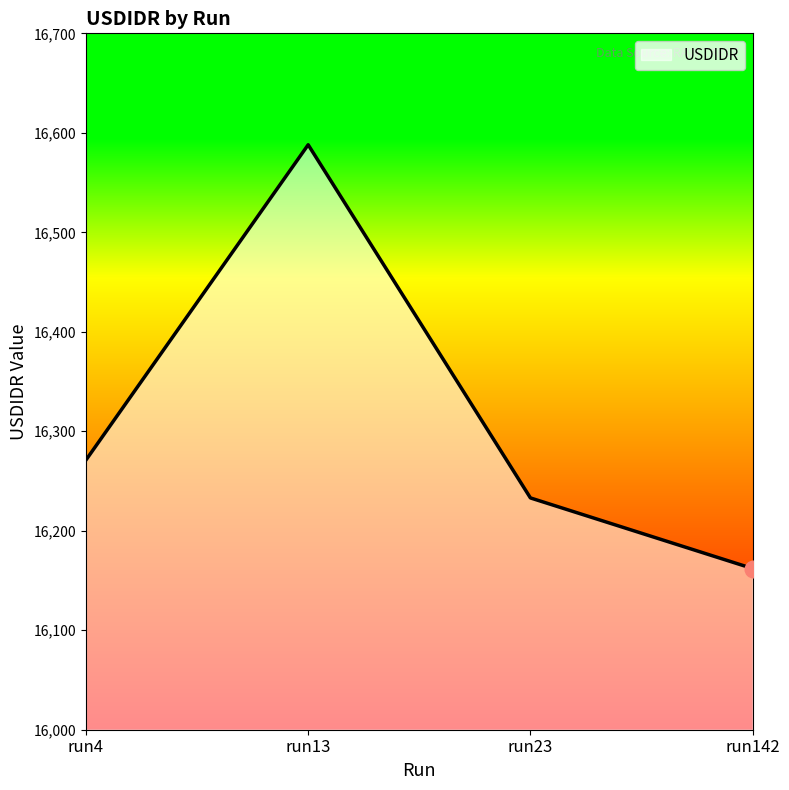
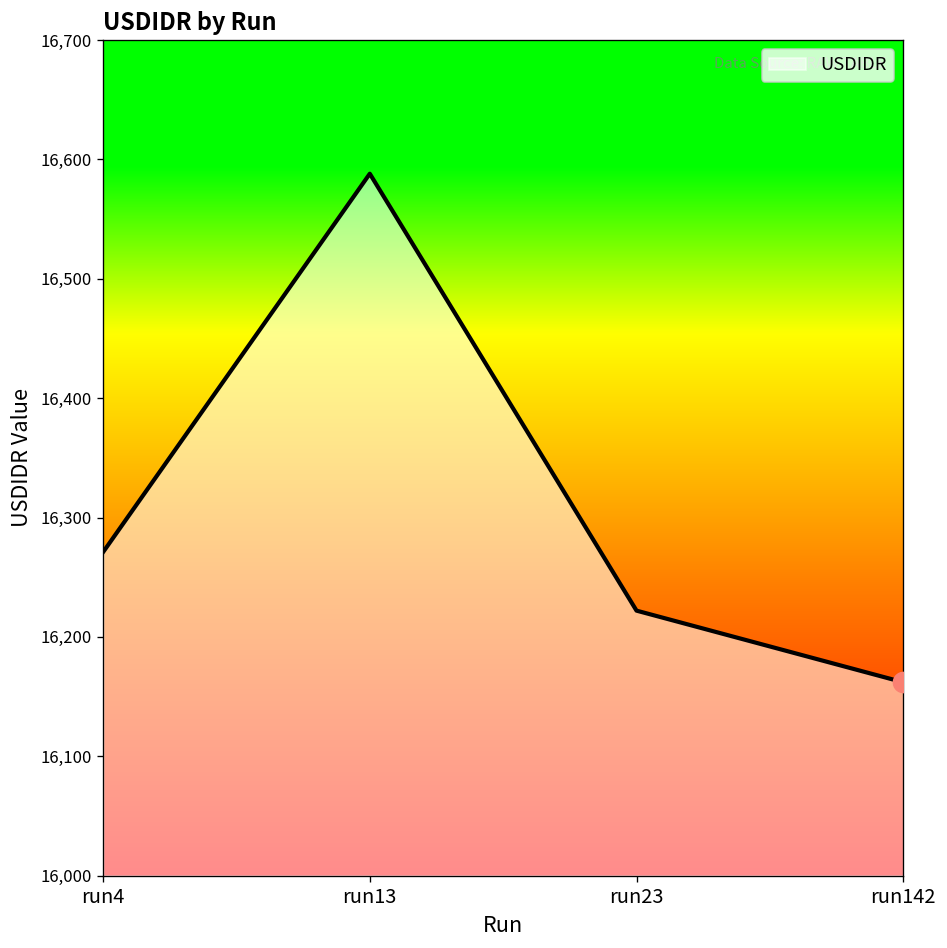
USDIDR, run23: 16,230 -> 16,220
